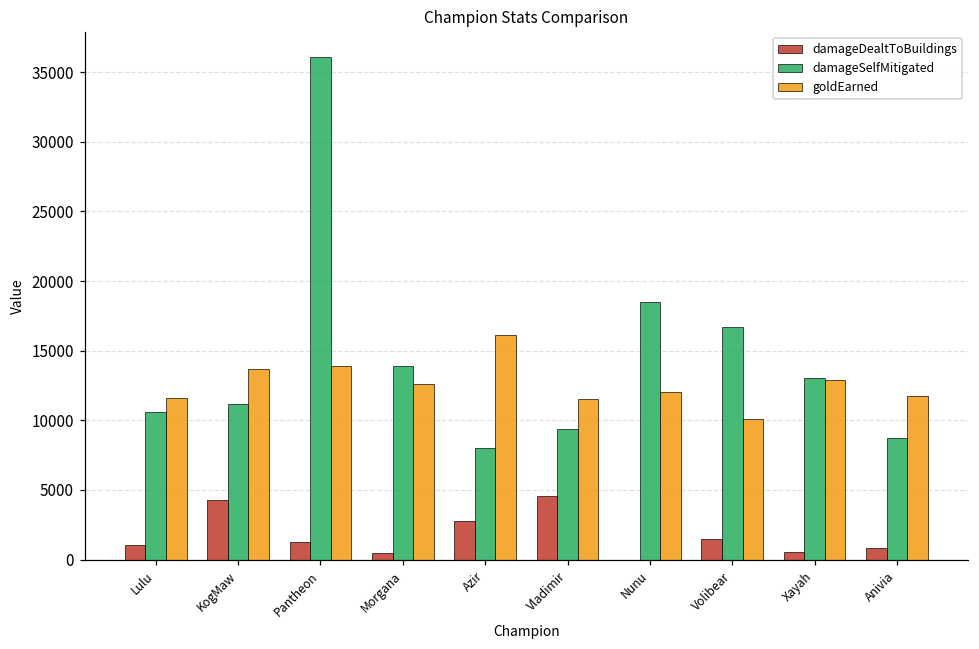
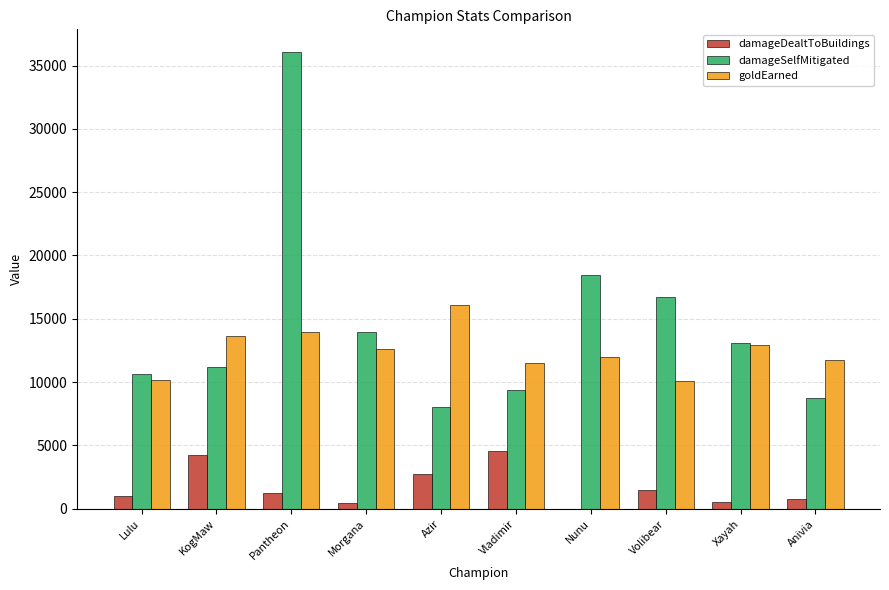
goldEarned, Lulu: 11600 -> 10200
